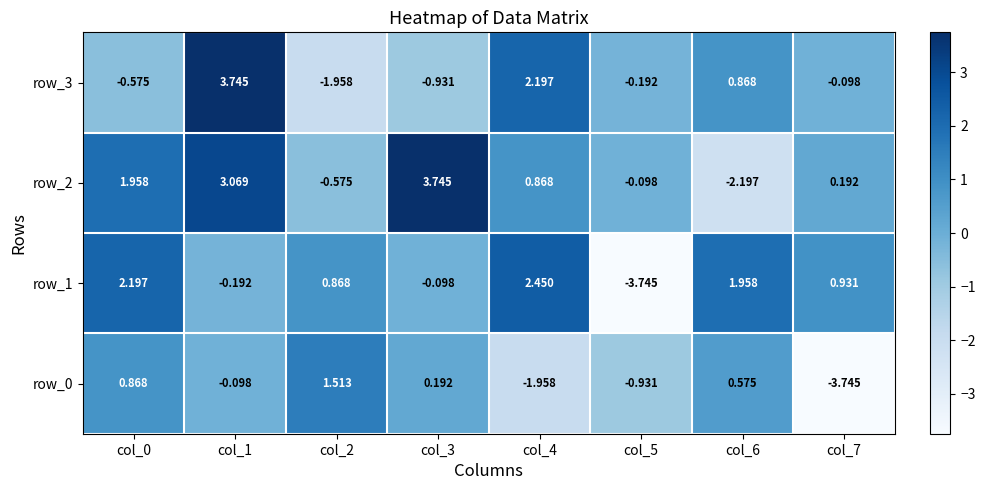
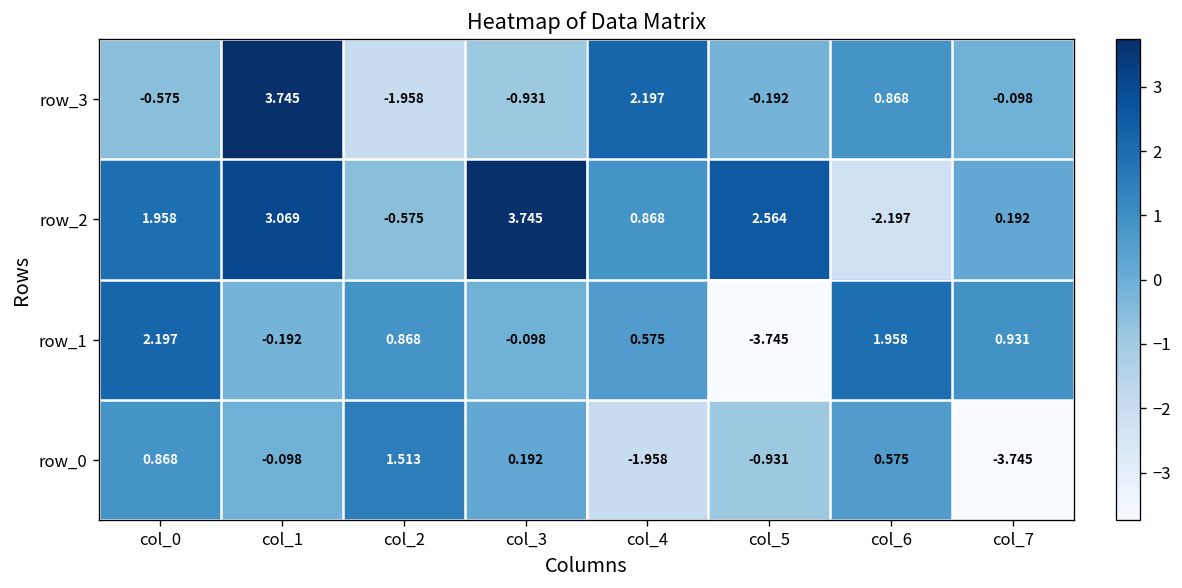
row_2, col_5: -0.098 -> 2.564
row_1, col_4: 2.450 -> 0.575
